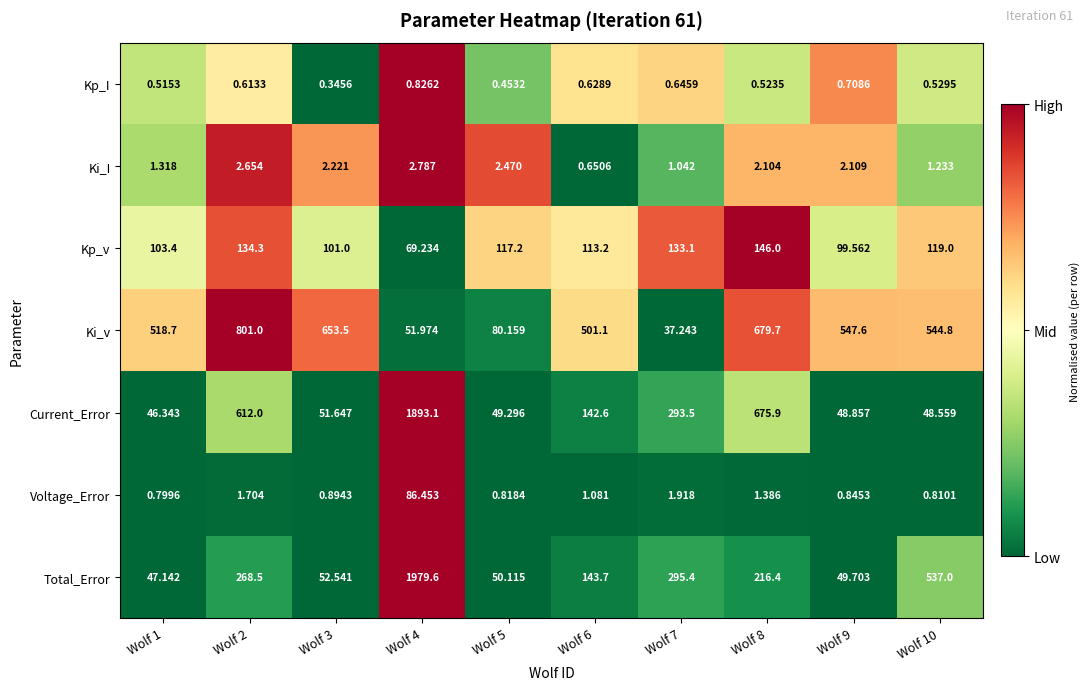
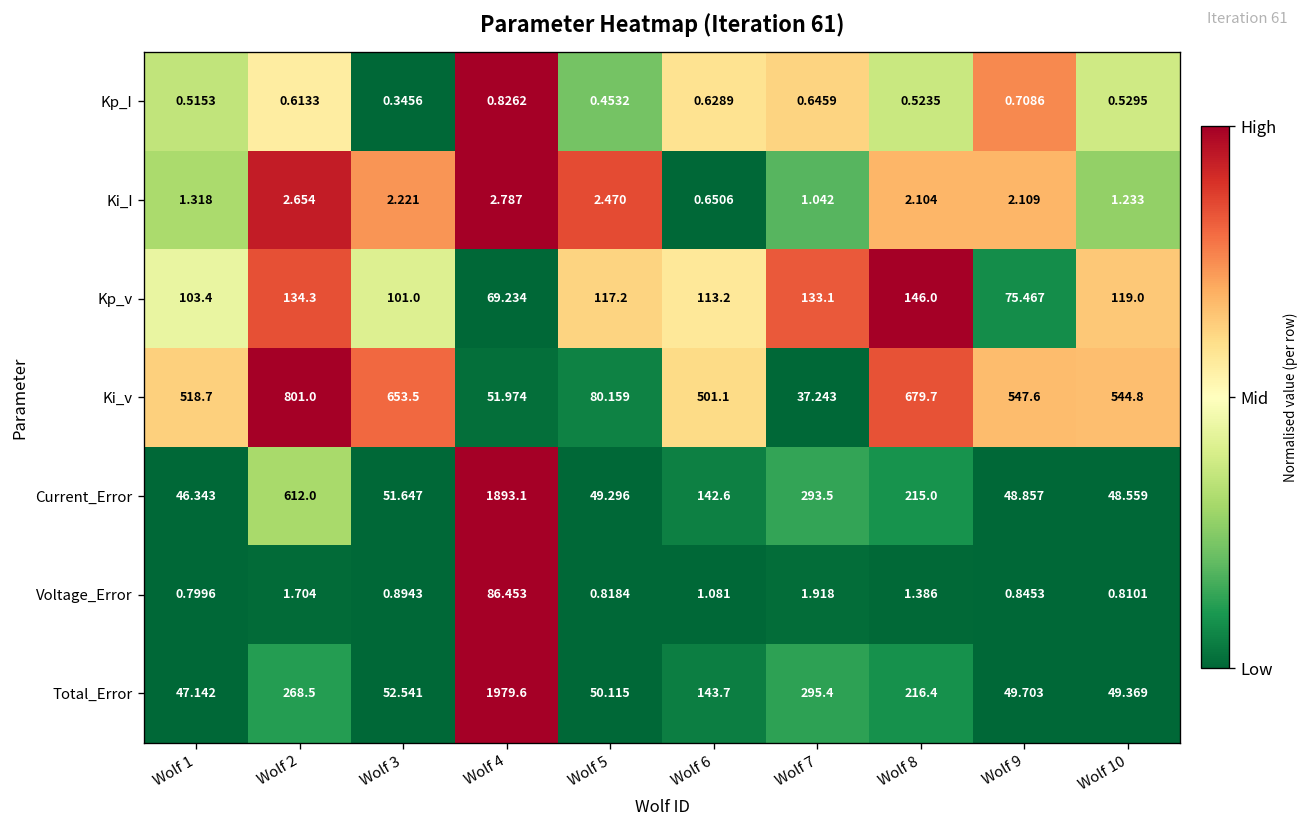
Kp_v, Wolf 9: 99.562 -> 75.467
Current_Error, Wolf 8: 675.9 -> 215.0
Total_Error, Wolf 10: 537.0 -> 49.369
